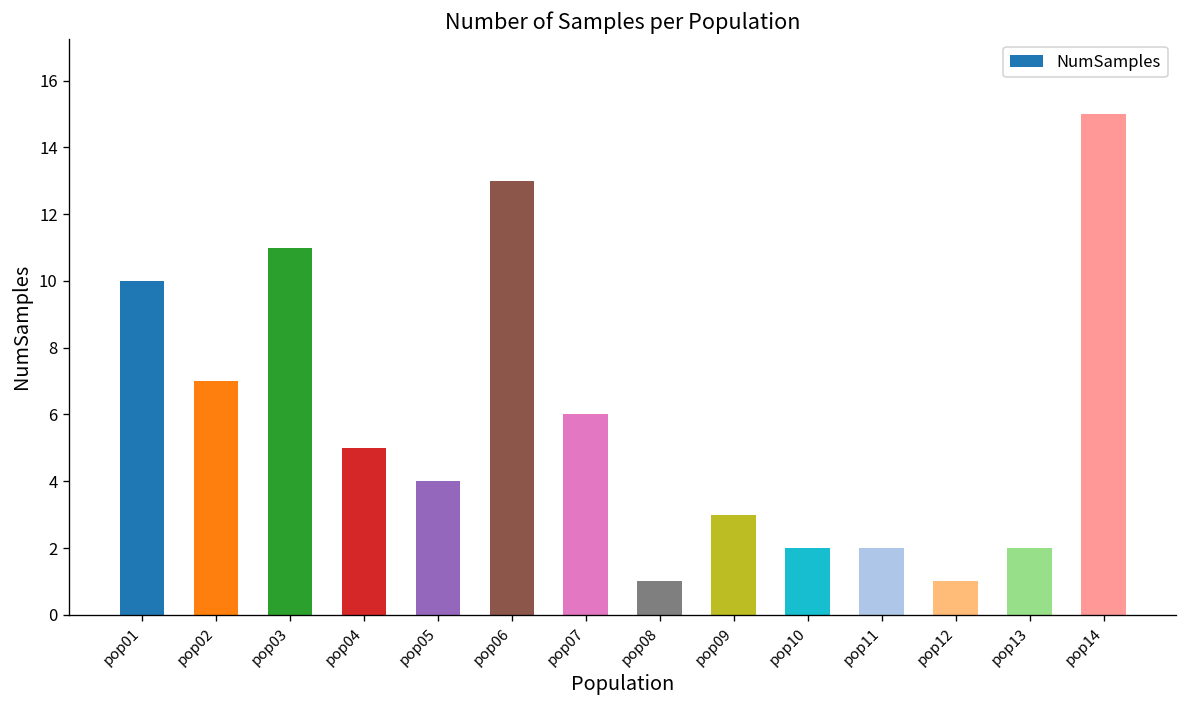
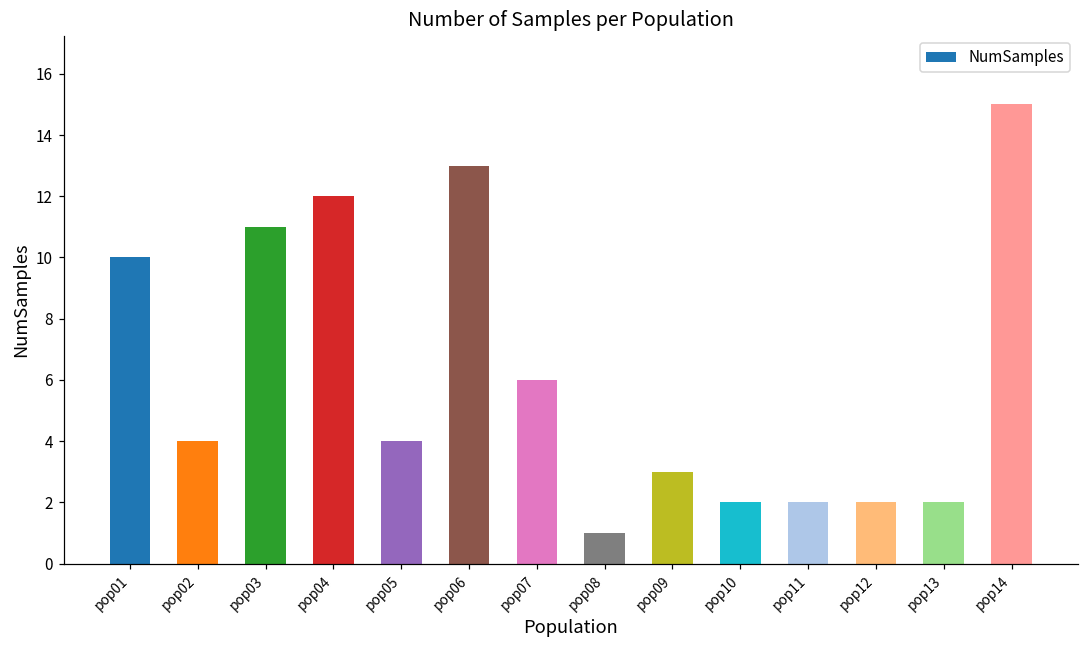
pop02: 7 -> 4
pop04: 5 -> 12
pop12: 1 -> 2
